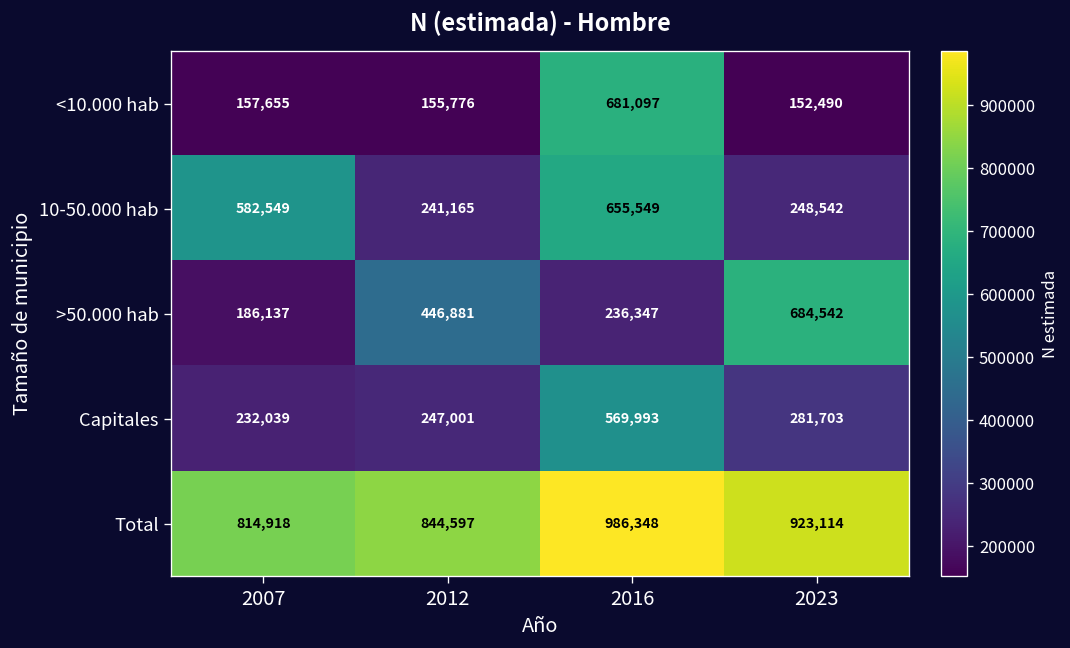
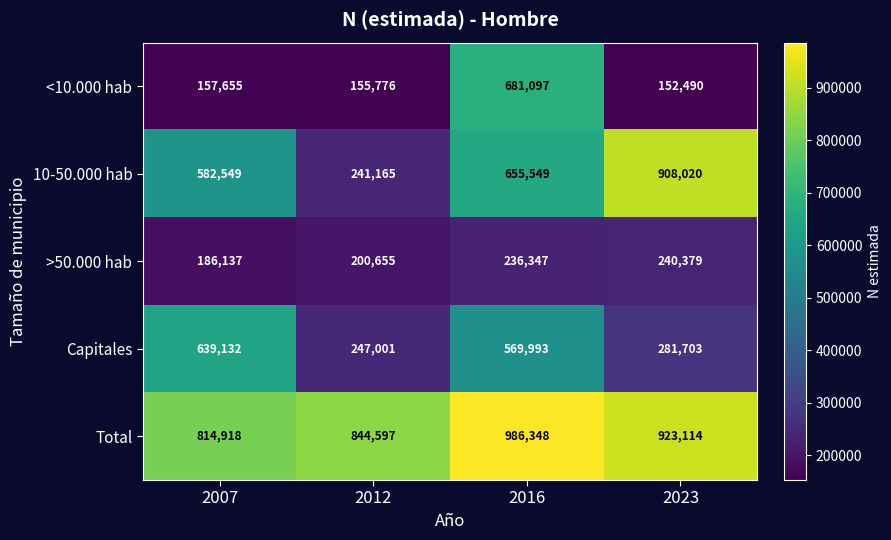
10-50.000 hab, 2023: 248,542 -> 908,020
>50.000 hab, 2012: 446,881 -> 200,655
>50.000 hab, 2023: 684,542 -> 240,379
Capitales, 2007: 232,039 -> 639,132
